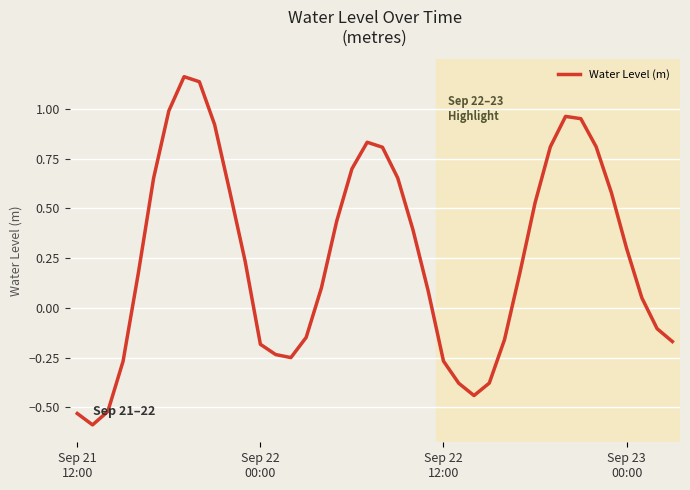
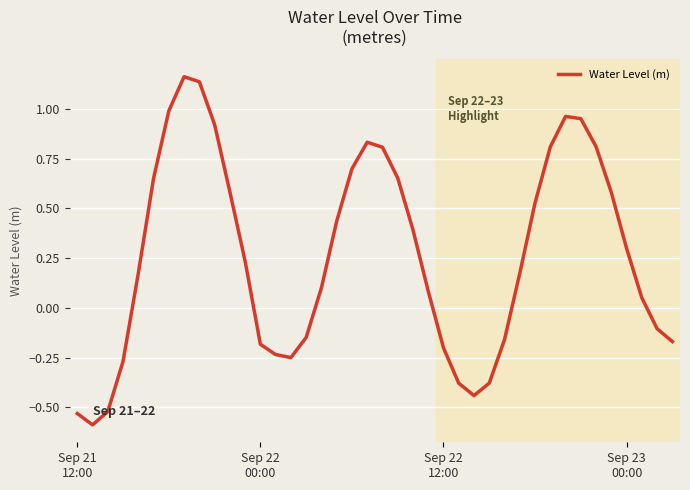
Sep 22 12:00: -0.27 -> -0.20
